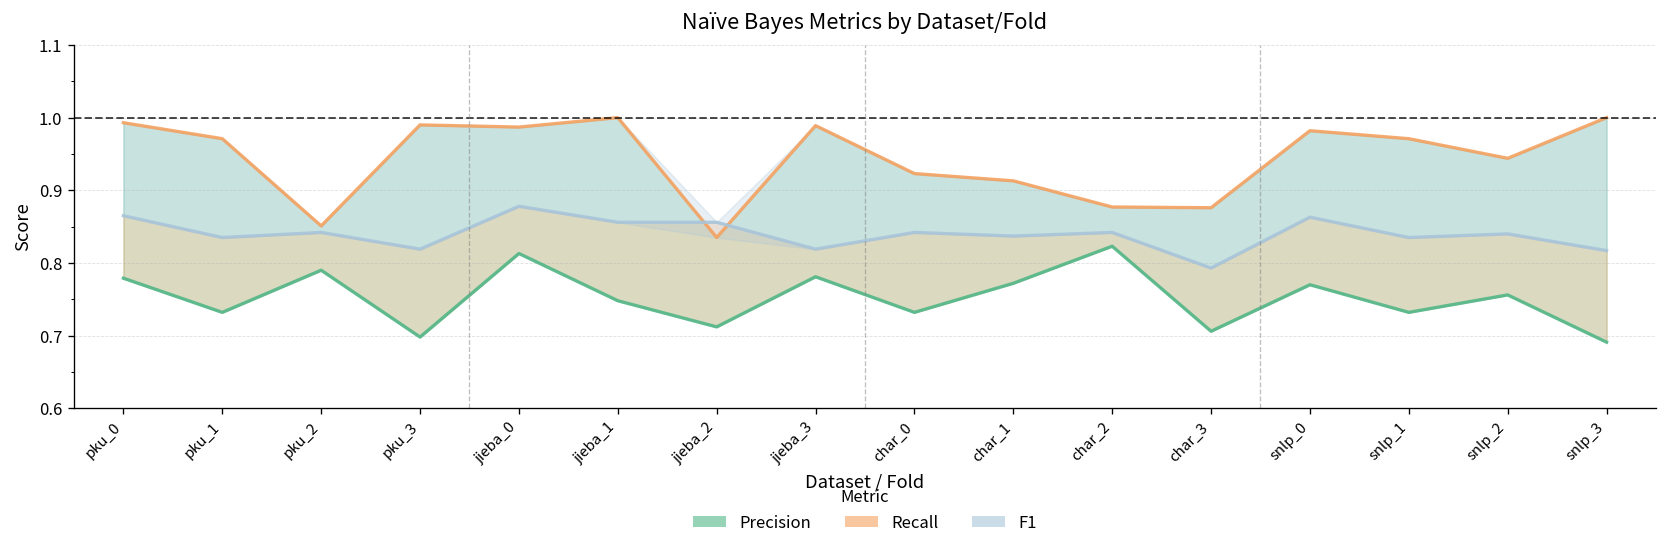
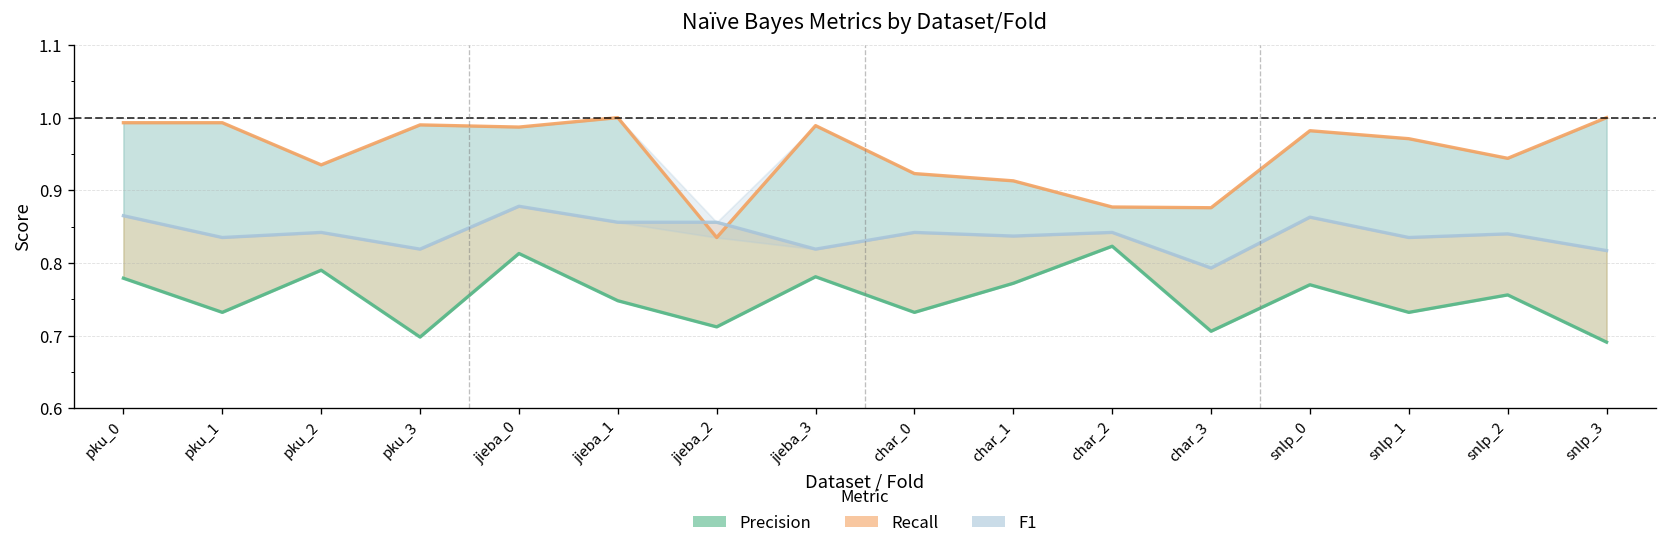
Recall, pku_1: 0.97 -> 0.99
Recall, pku_2: 0.85 -> 0.94
